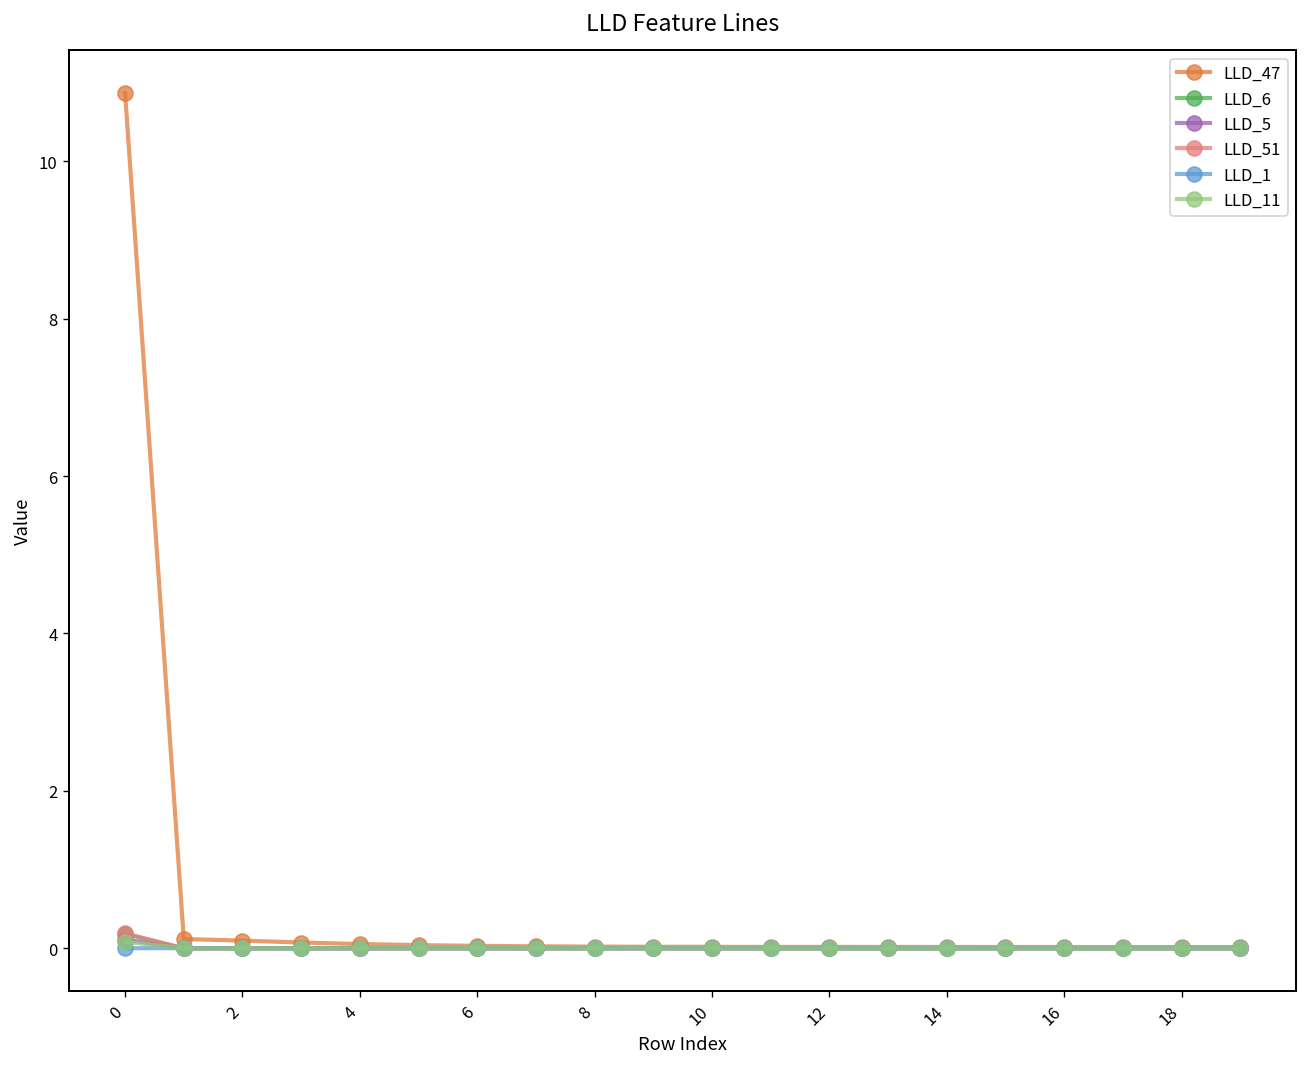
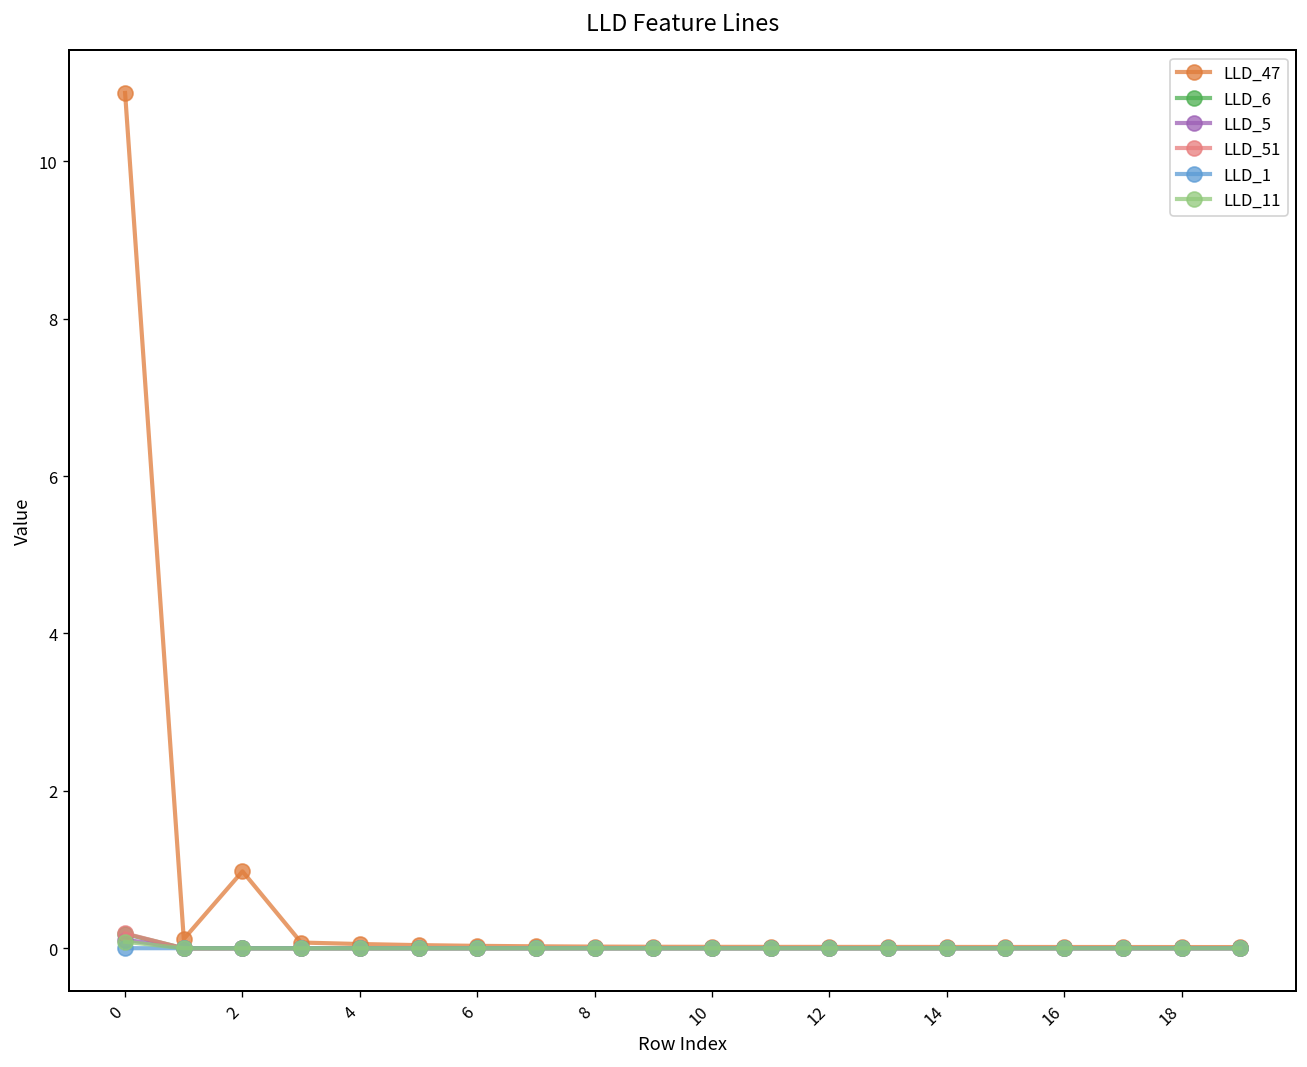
LLD_47, 2: 0.1 -> 1.0
